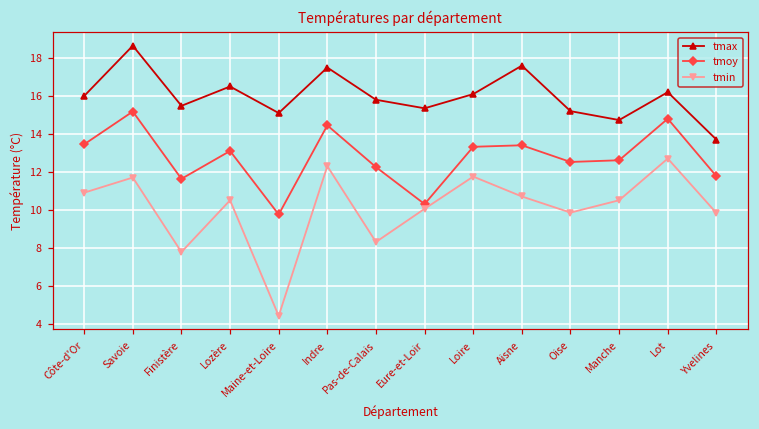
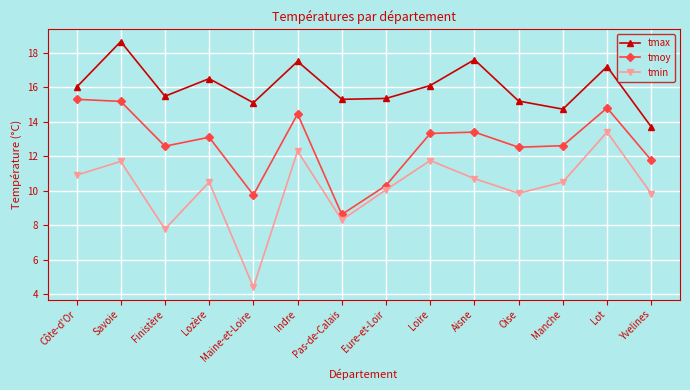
tmoy, Côte-d'Or: 13.5 -> 15.3
tmoy, Finistère: 11.6 -> 12.6
tmax, Pas-de-Calais: 15.8 -> 15.3
tmoy, Pas-de-Calais: 12.3 -> 8.6
tmax, Lot: 16.2 -> 17.2
tmin, Lot: 12.7 -> 13.4
